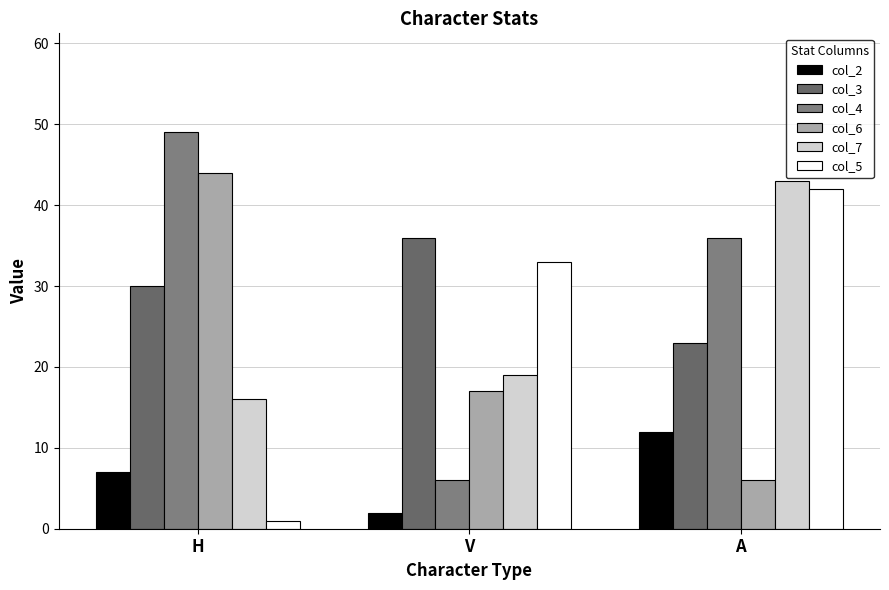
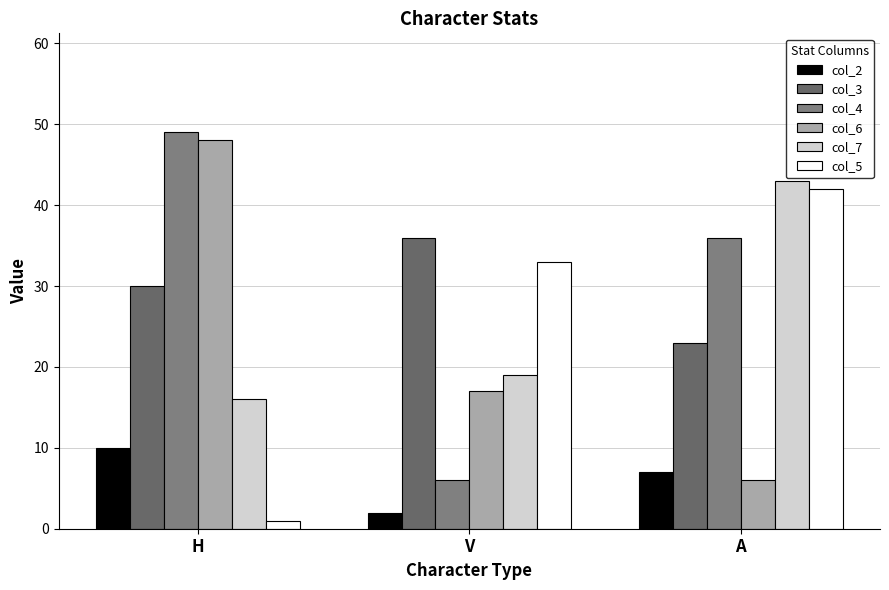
col_2, H: 7 -> 10
col_6, H: 44 -> 48
col_2, A: 12 -> 7
